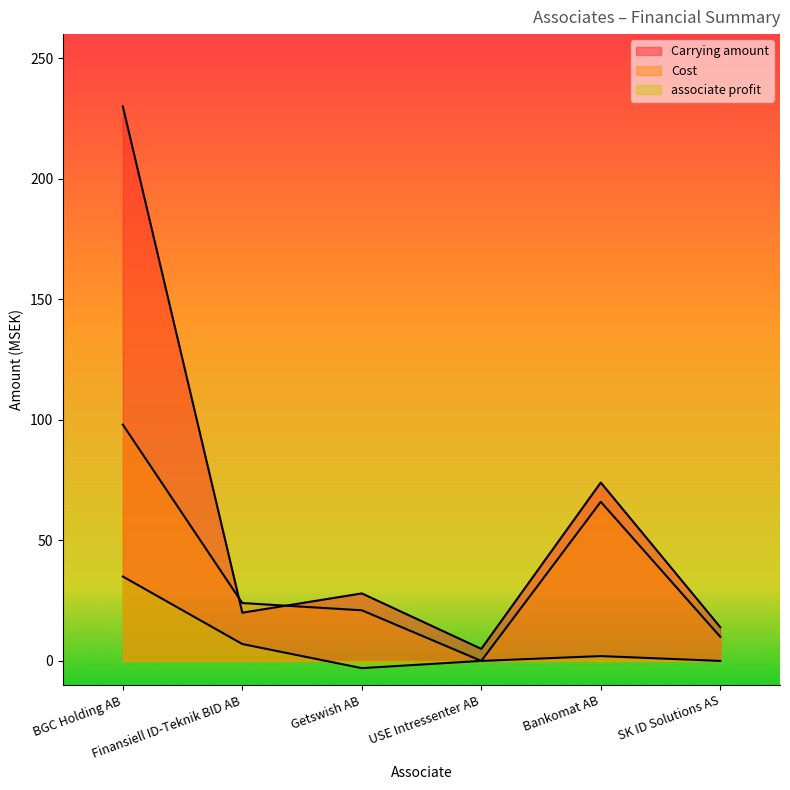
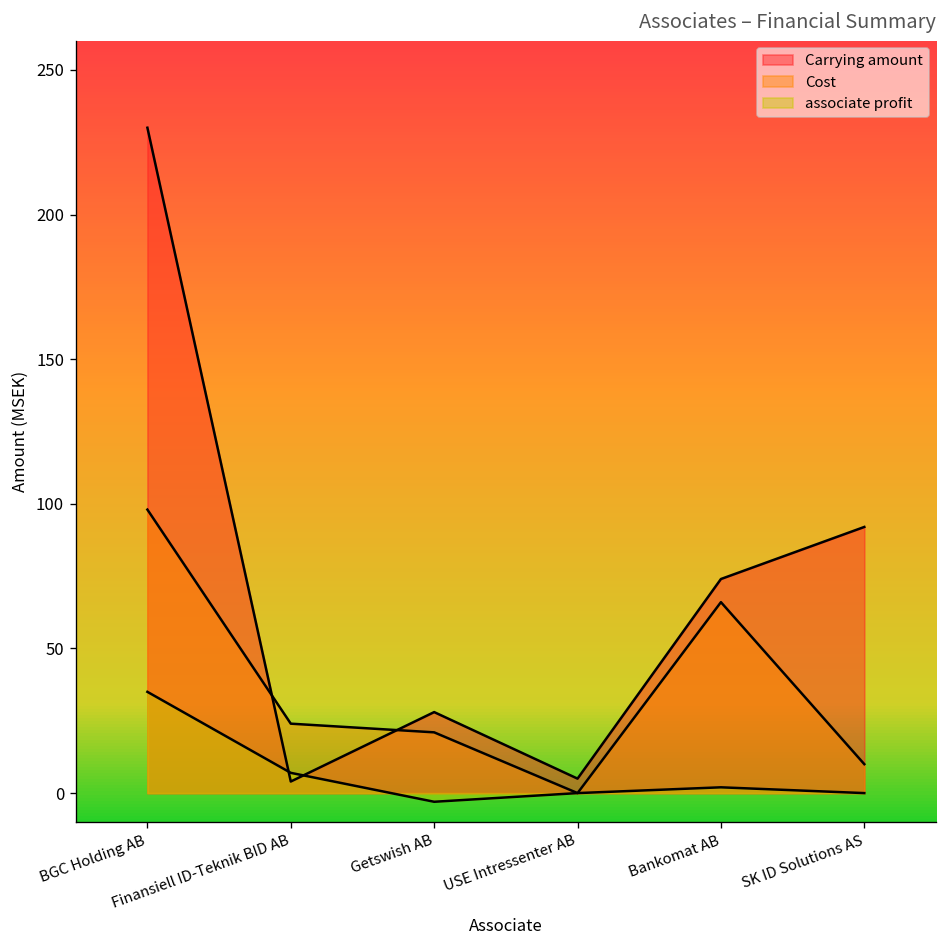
Carrying amount, Finansiell ID-Teknik BID AB: 20 -> 4
Carrying amount, SK ID Solutions AS: 14 -> 92
